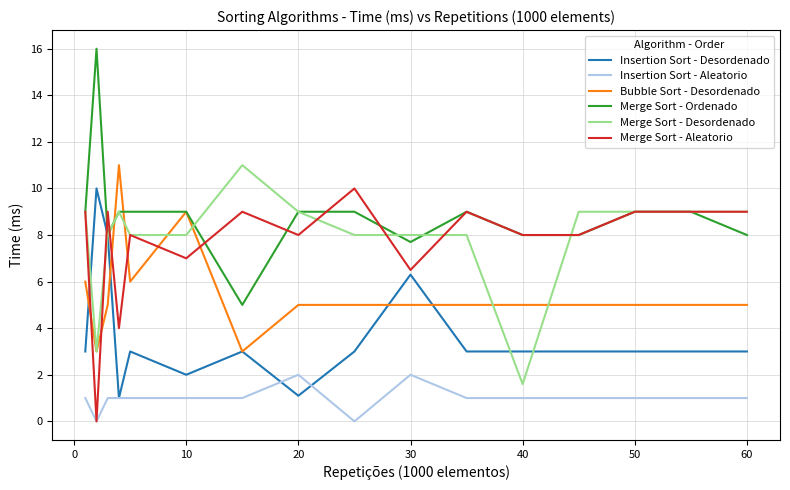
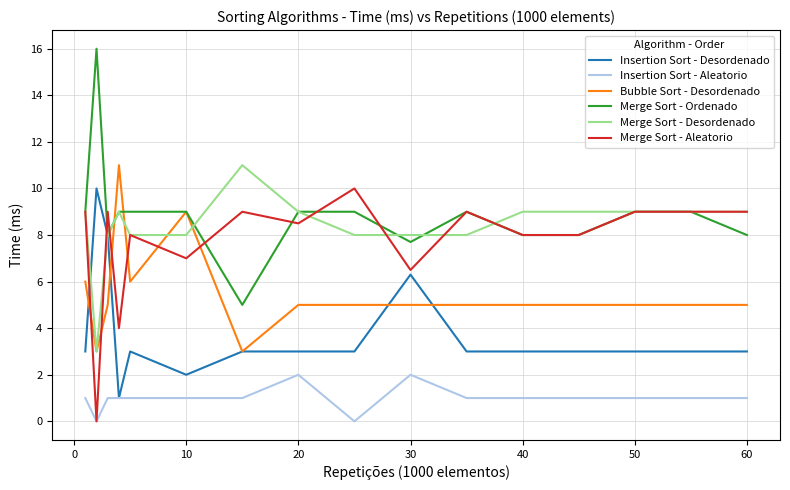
Insertion Sort - Desordenado, 20: 1.1 -> 3.0
Merge Sort - Aleatorio, 20: 8.0 -> 8.5
Merge Sort - Desordenado, 40: 1.6 -> 9.0
